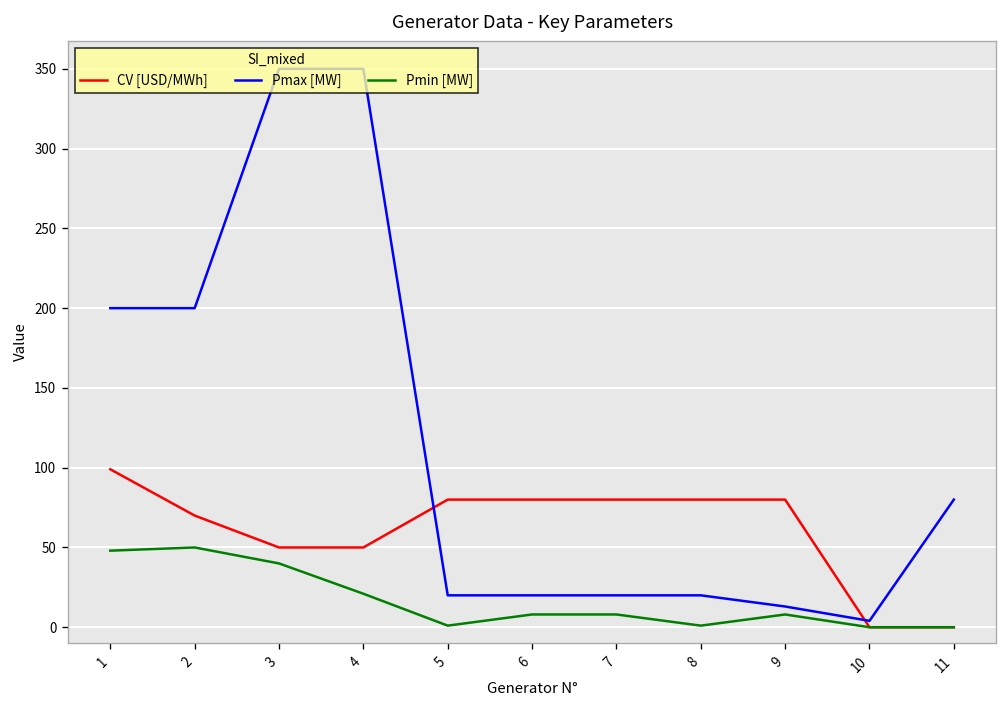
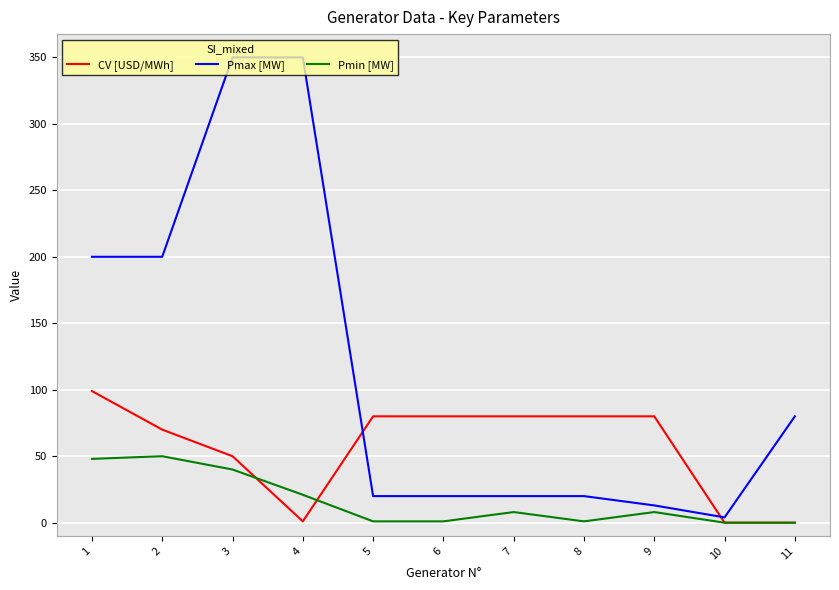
CV [USD/MWh], 4: 50 -> 1
Pmin [MW], 6: 8 -> 1
